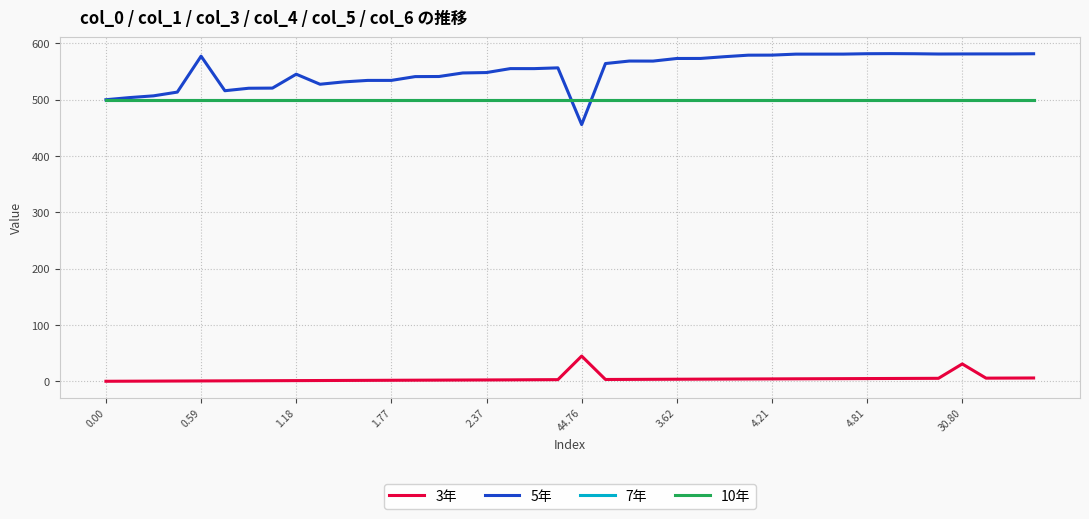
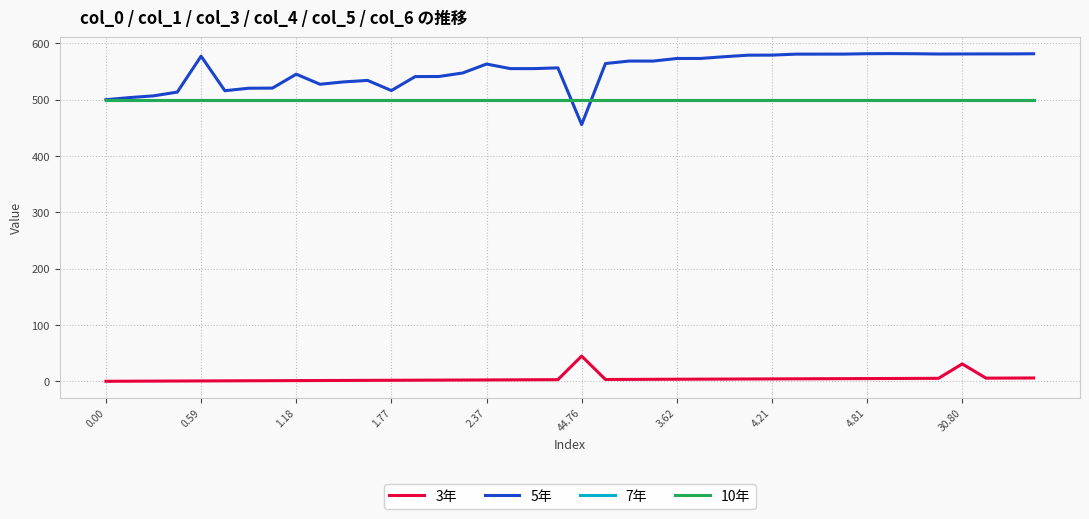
5年, 1.77: 530 -> 520
5年, 2.37: 550 -> 560
